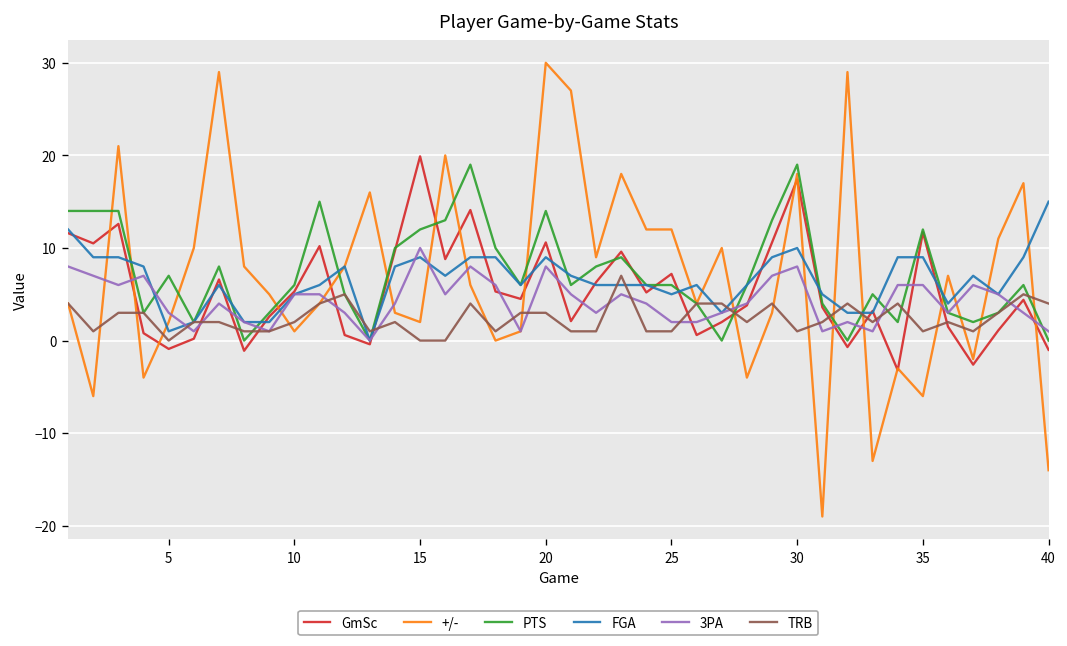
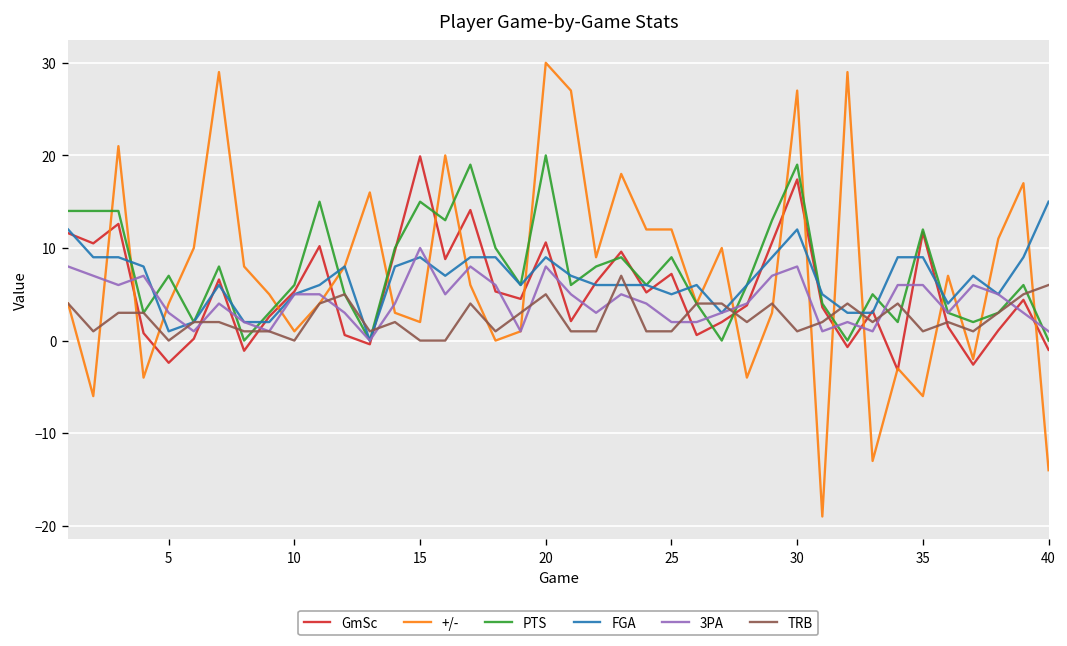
GmSc, 5: -1 -> -2
+/-, 5: 2 -> 4
TRB, 10: 2 -> 0
PTS, 15: 12 -> 15
PTS, 20: 14 -> 20
TRB, 20: 3 -> 5
PTS, 25: 6 -> 9
+/-, 30: 18 -> 27
FGA, 30: 10 -> 12
TRB, 40: 4 -> 6
